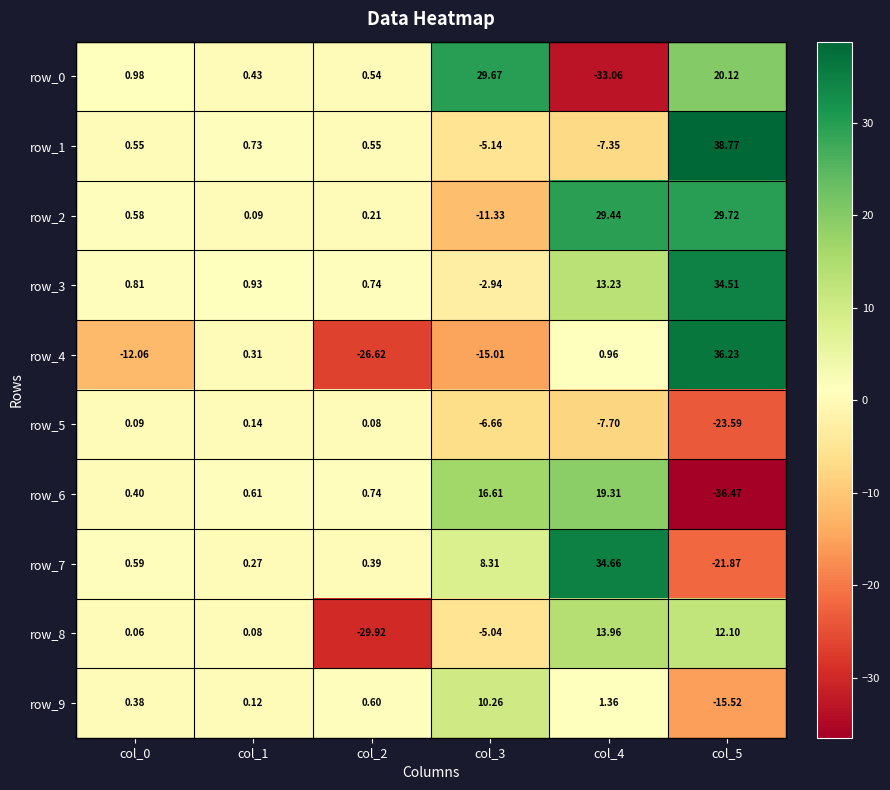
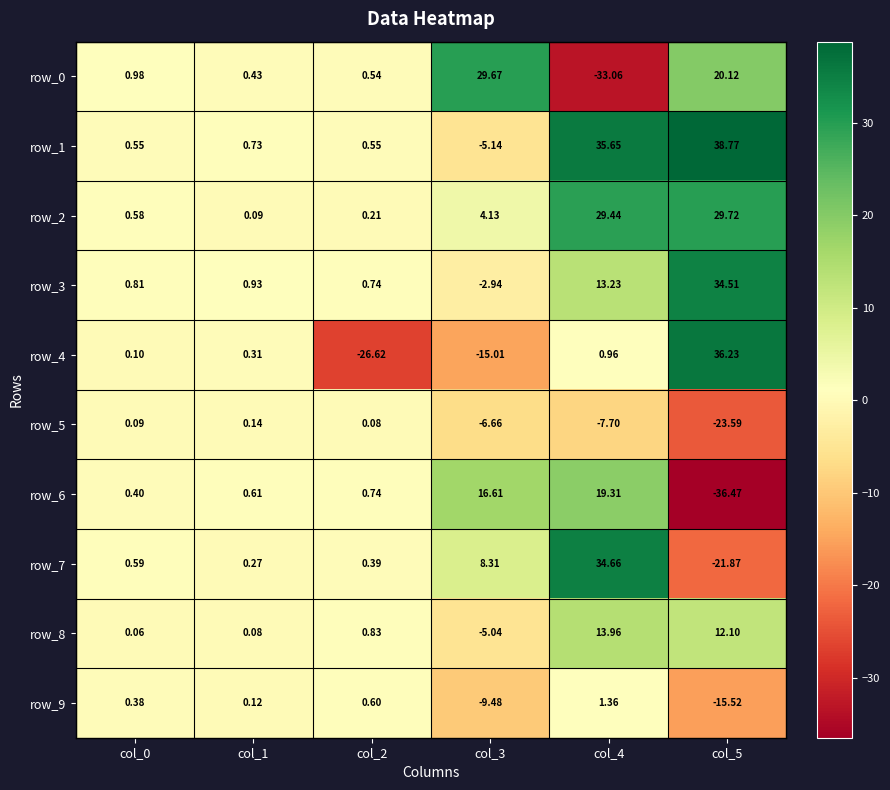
row_1, col_4: -7.35 -> 35.65
row_2, col_3: -11.33 -> 4.13
row_4, col_0: -12.06 -> 0.10
row_8, col_2: -29.92 -> 0.83
row_9, col_3: 10.26 -> -9.48
